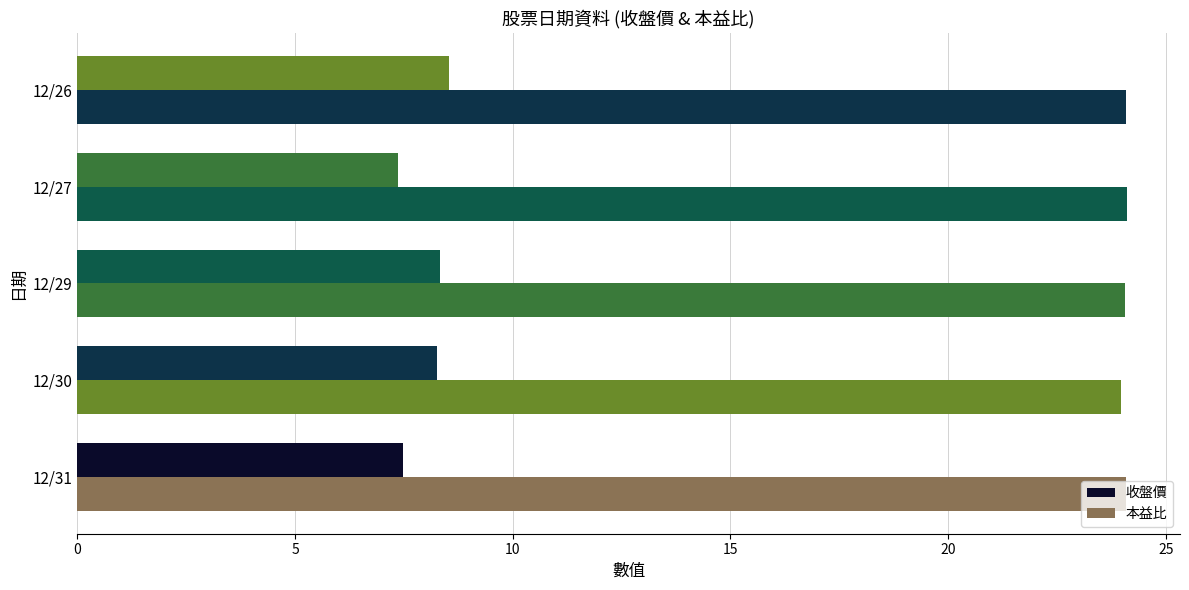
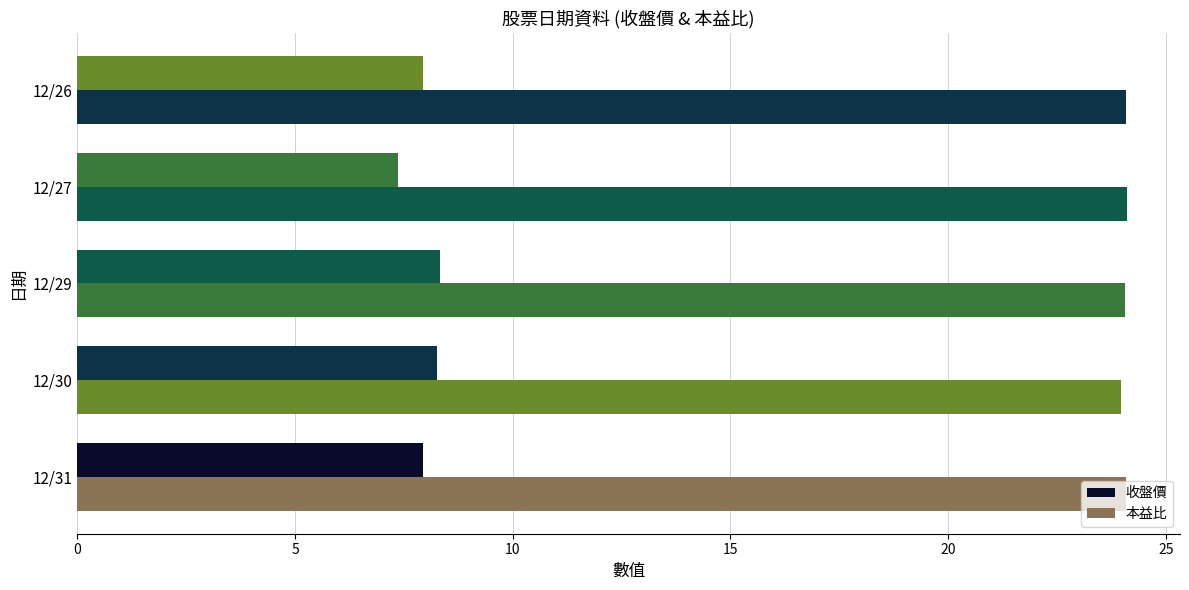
收盤價, 12/26: 8.5 -> 8.0
收盤價, 12/31: 7.5 -> 8.0
